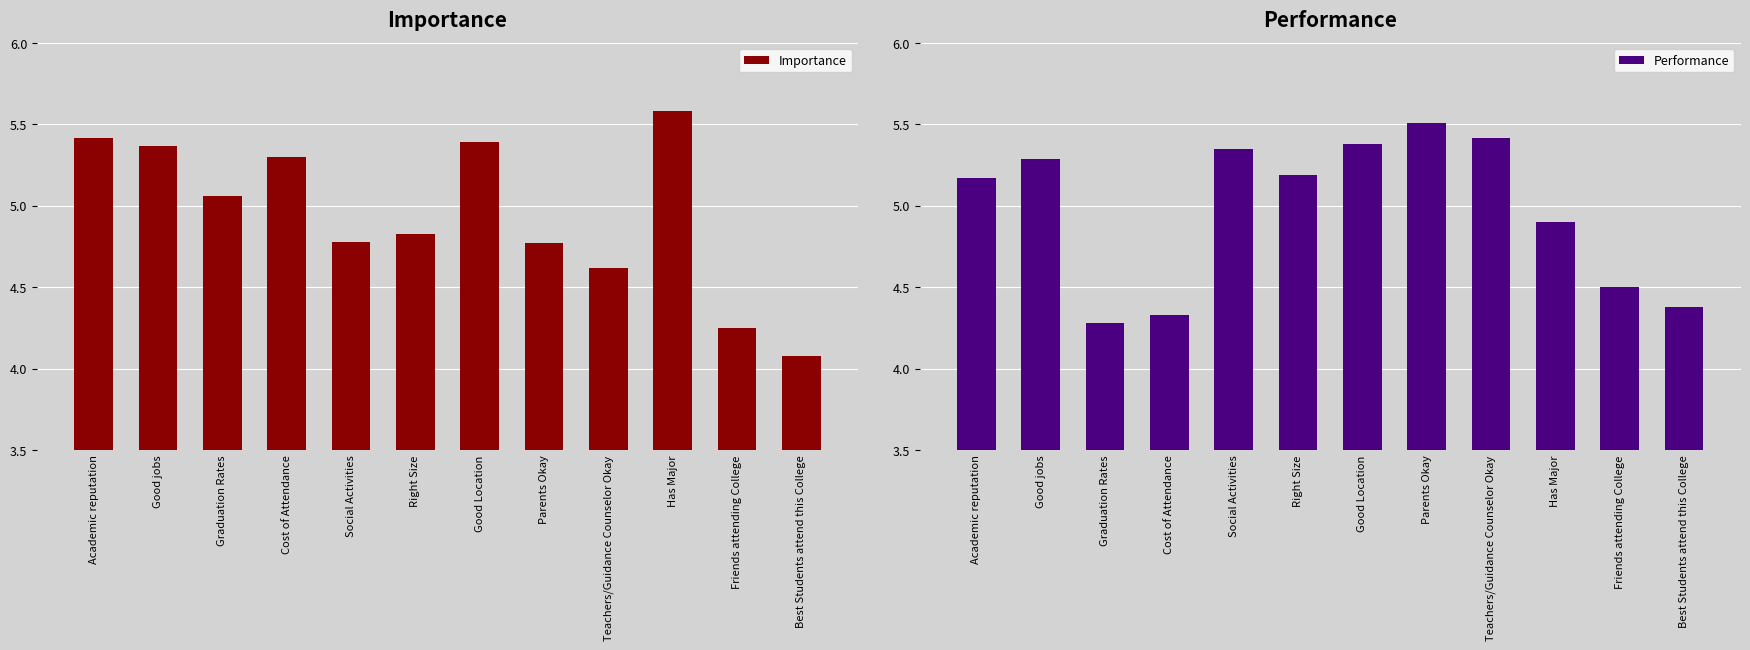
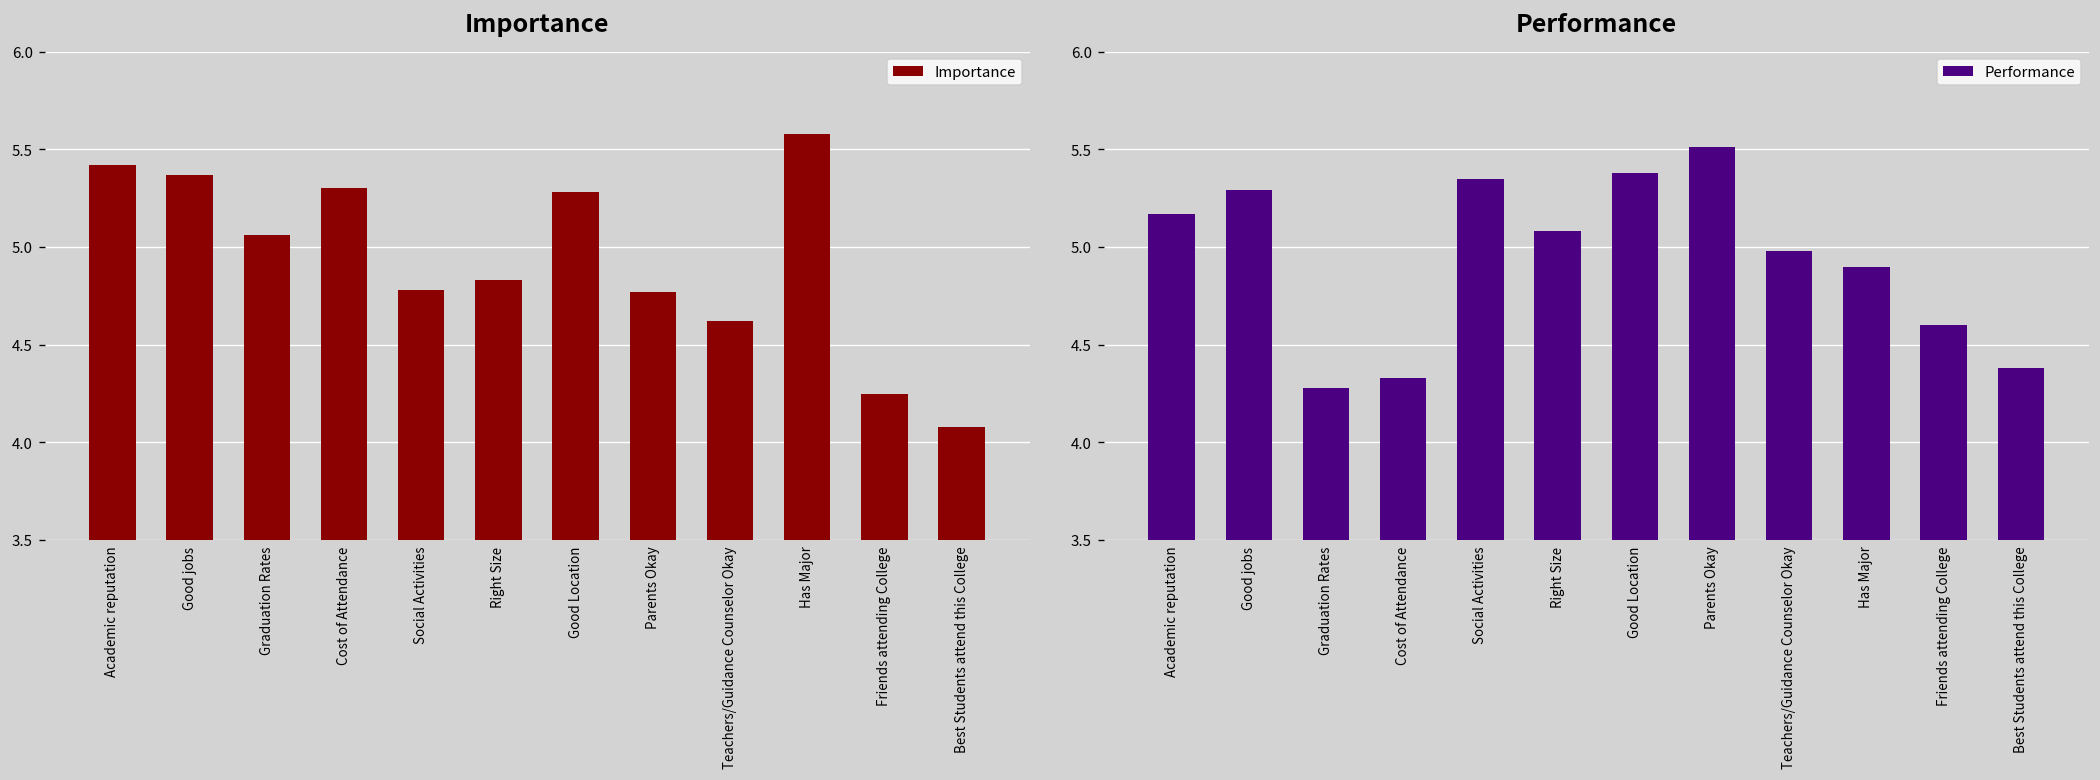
Importance, Good Location: 5.39 -> 5.28
Performance, Right Size: 5.19 -> 5.08
Performance, Teachers/Guidance Counselor Okay: 5.42 -> 4.98
Performance, Friends attending College: 4.5 -> 4.6
